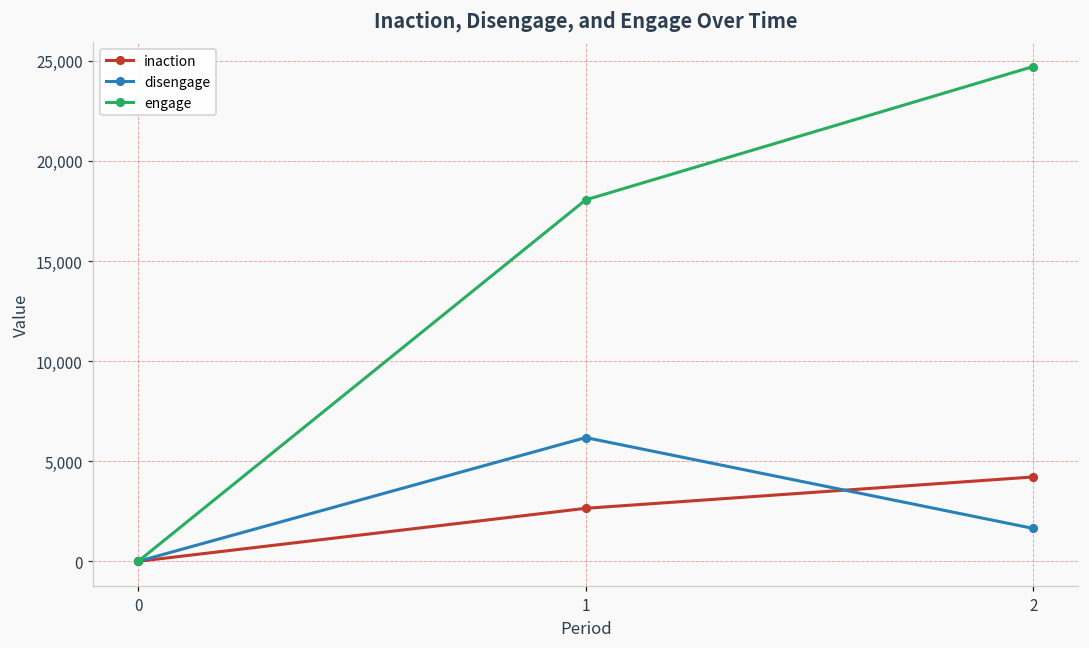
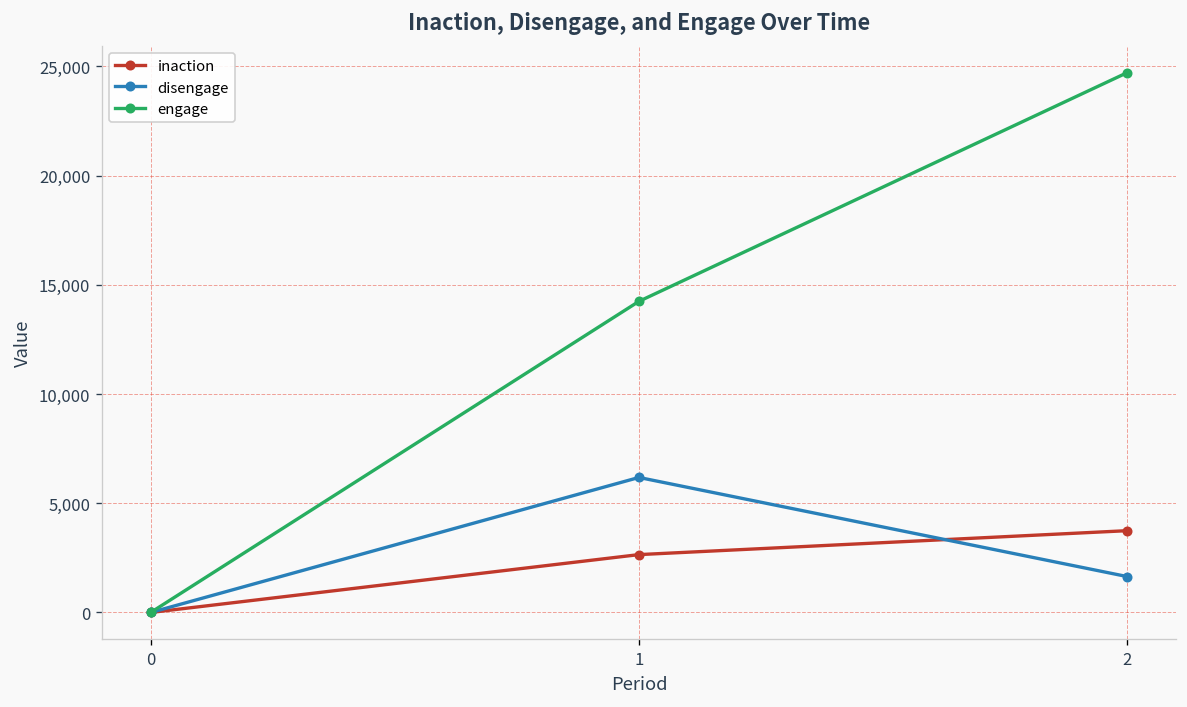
engage, 1: 18,100 -> 14,200
inaction, 2: 4,200 -> 3,700
